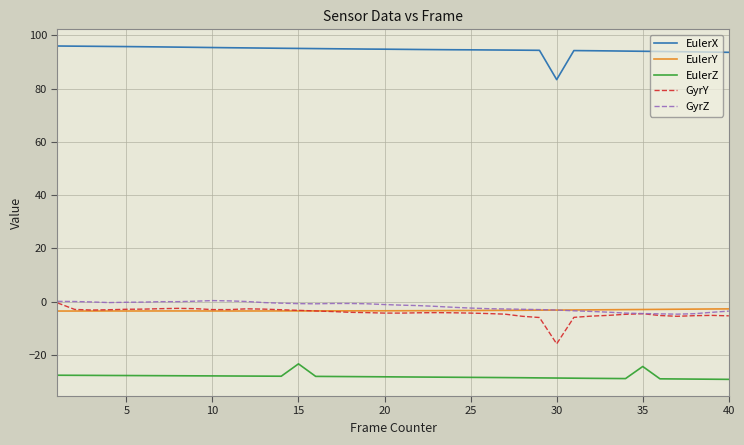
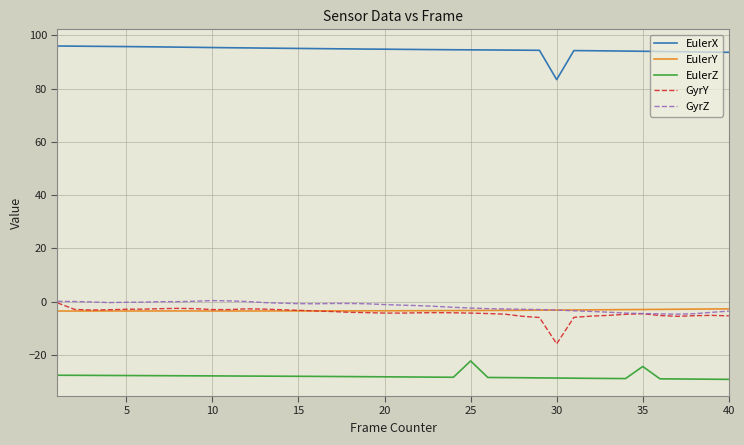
EulerZ, 15: -23 -> -28
EulerZ, 25: -29 -> -22
